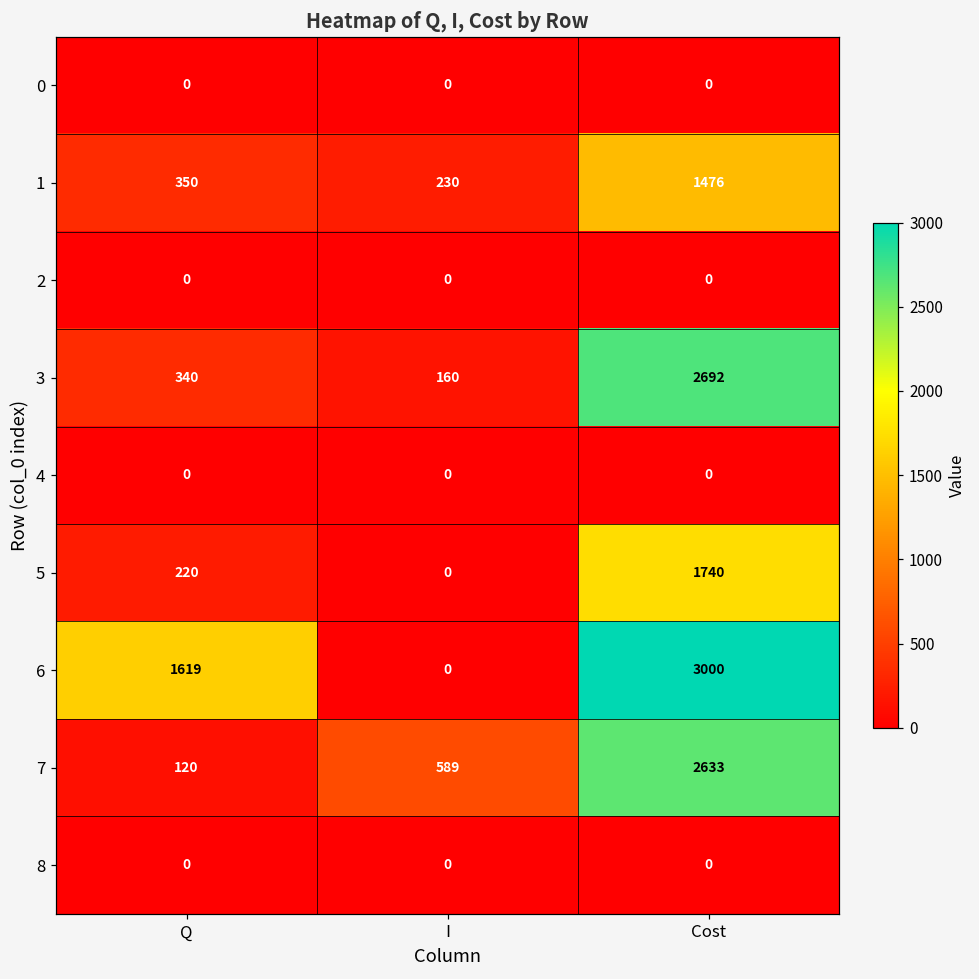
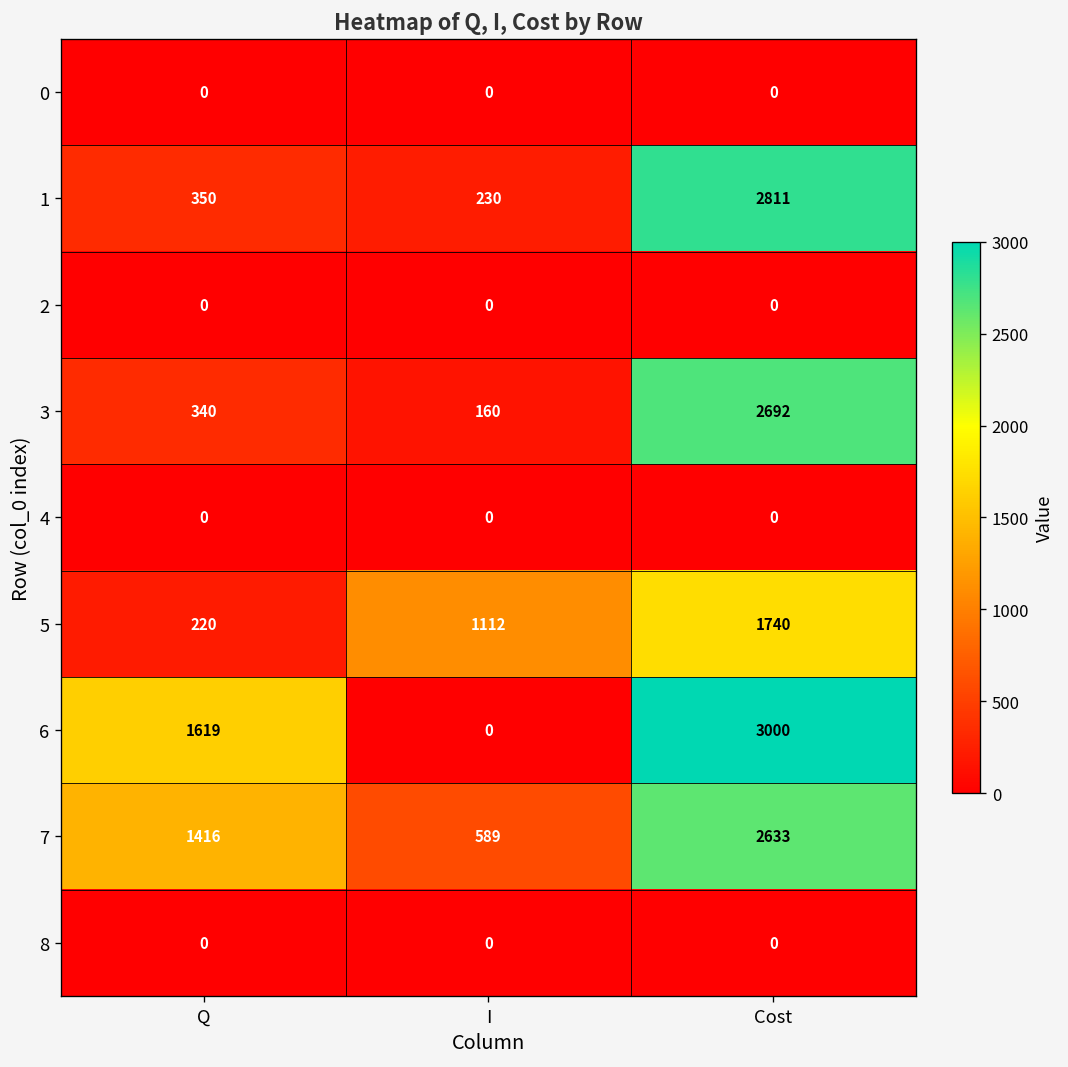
1, Cost: 1476 -> 2811
5, I: 0 -> 1112
7, Q: 120 -> 1416
